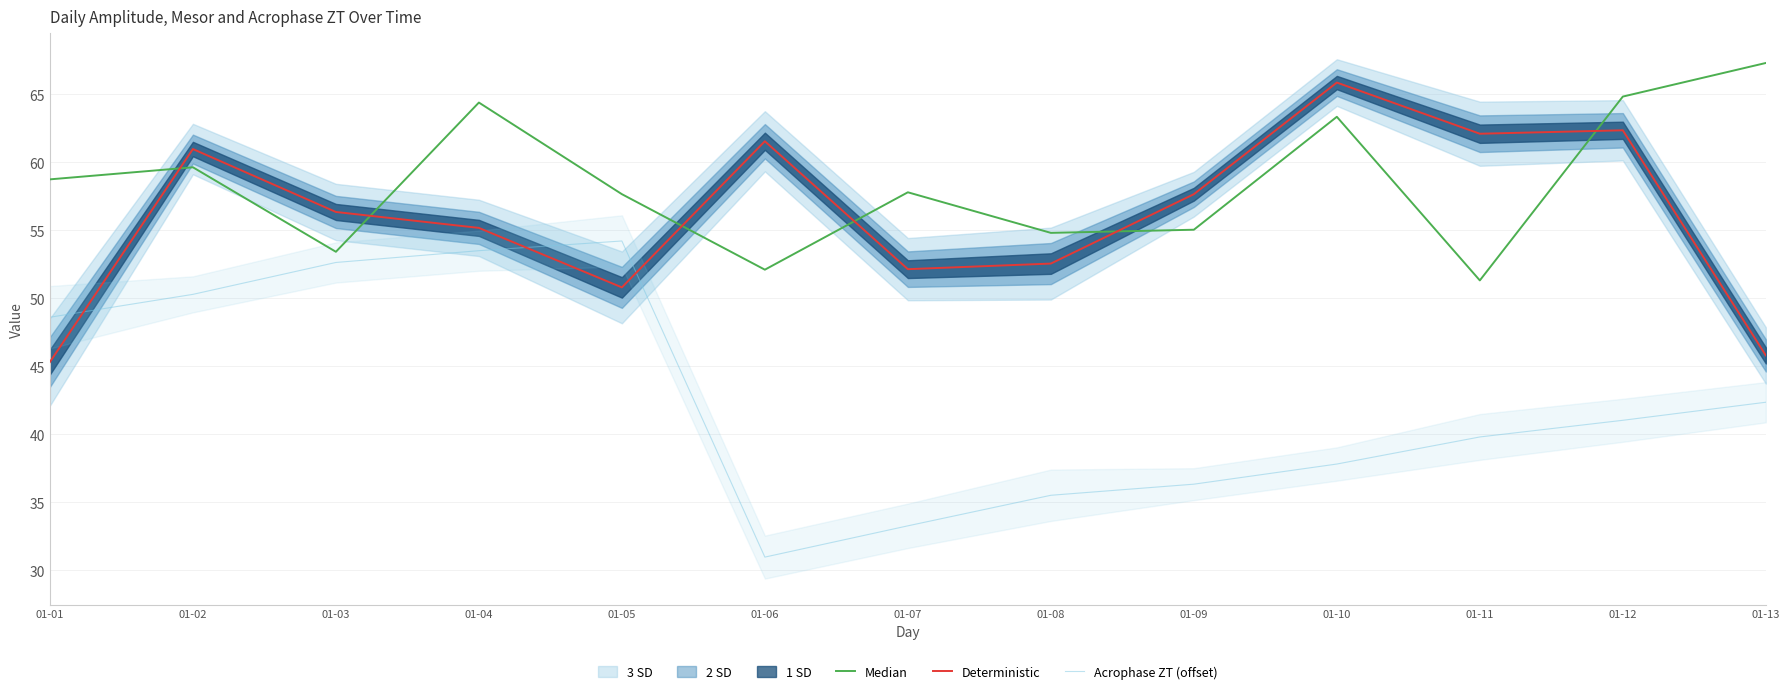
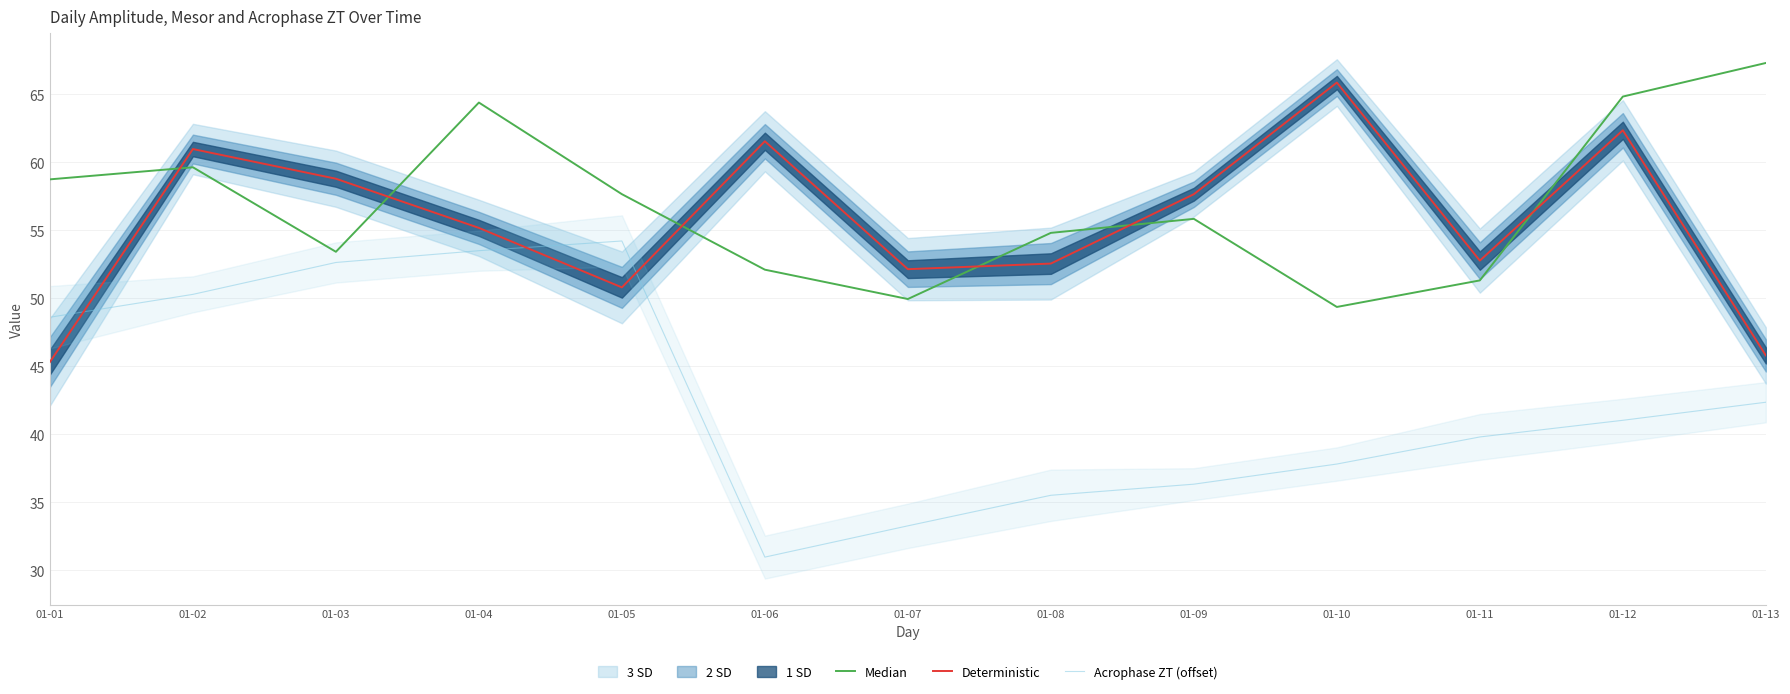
Deterministic, 01-03: 56.3 -> 58.8
Median, 01-07: 57.8 -> 49.9
Median, 01-09: 55.0 -> 55.8
Median, 01-10: 63.3 -> 49.4
Deterministic, 01-11: 62.1 -> 52.8
